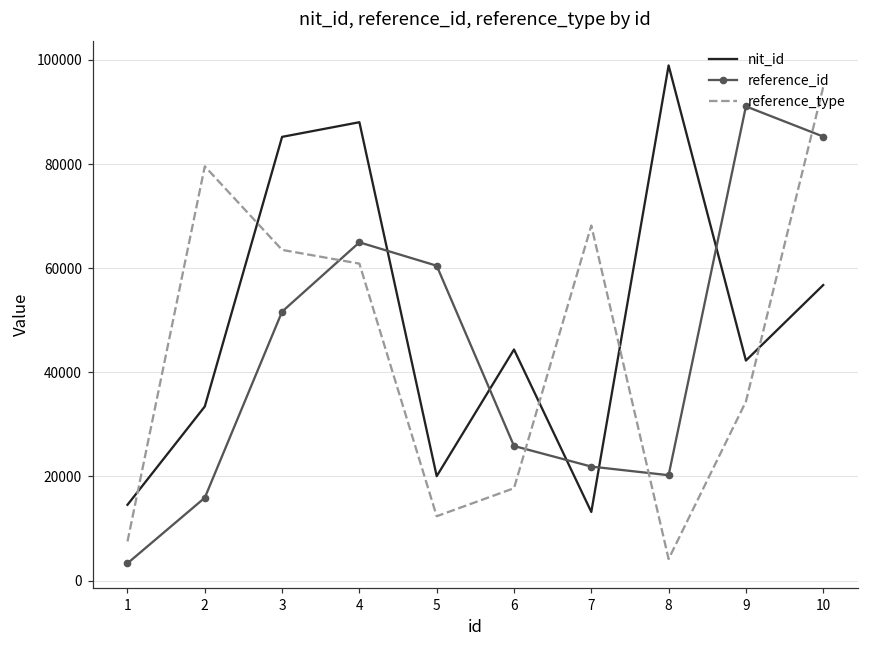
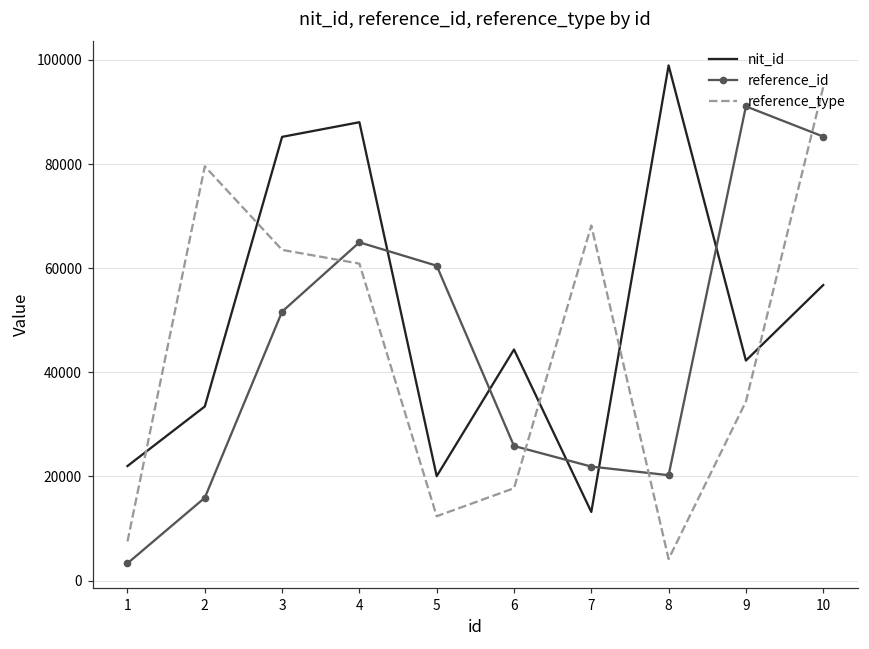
nit_id, 1: 15000 -> 22000
